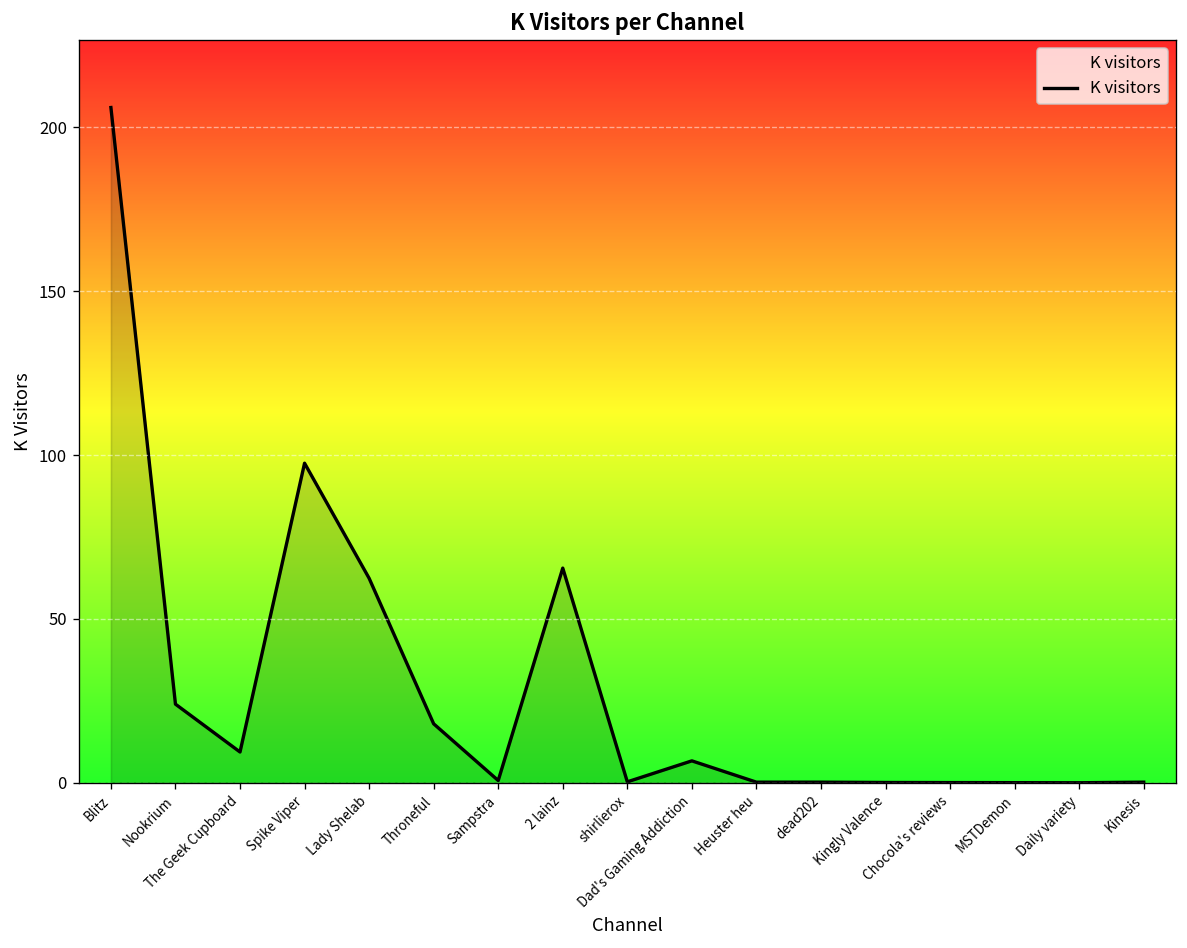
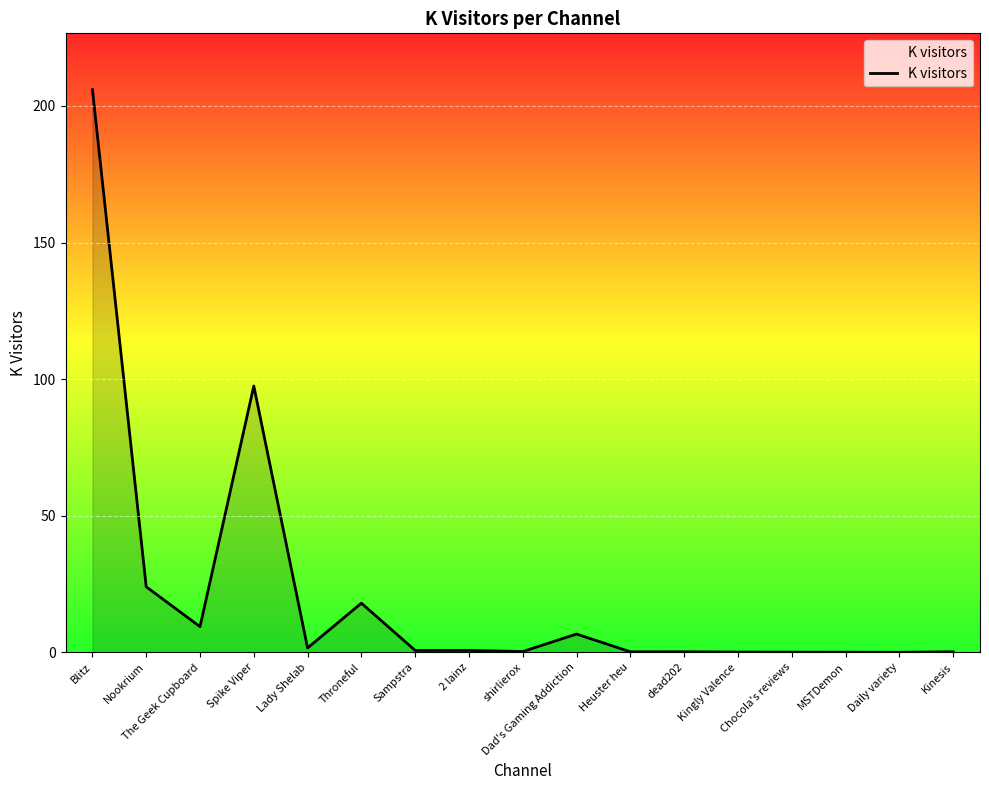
Lady Shelab: 62 -> 2
2 lainz: 66 -> 1
